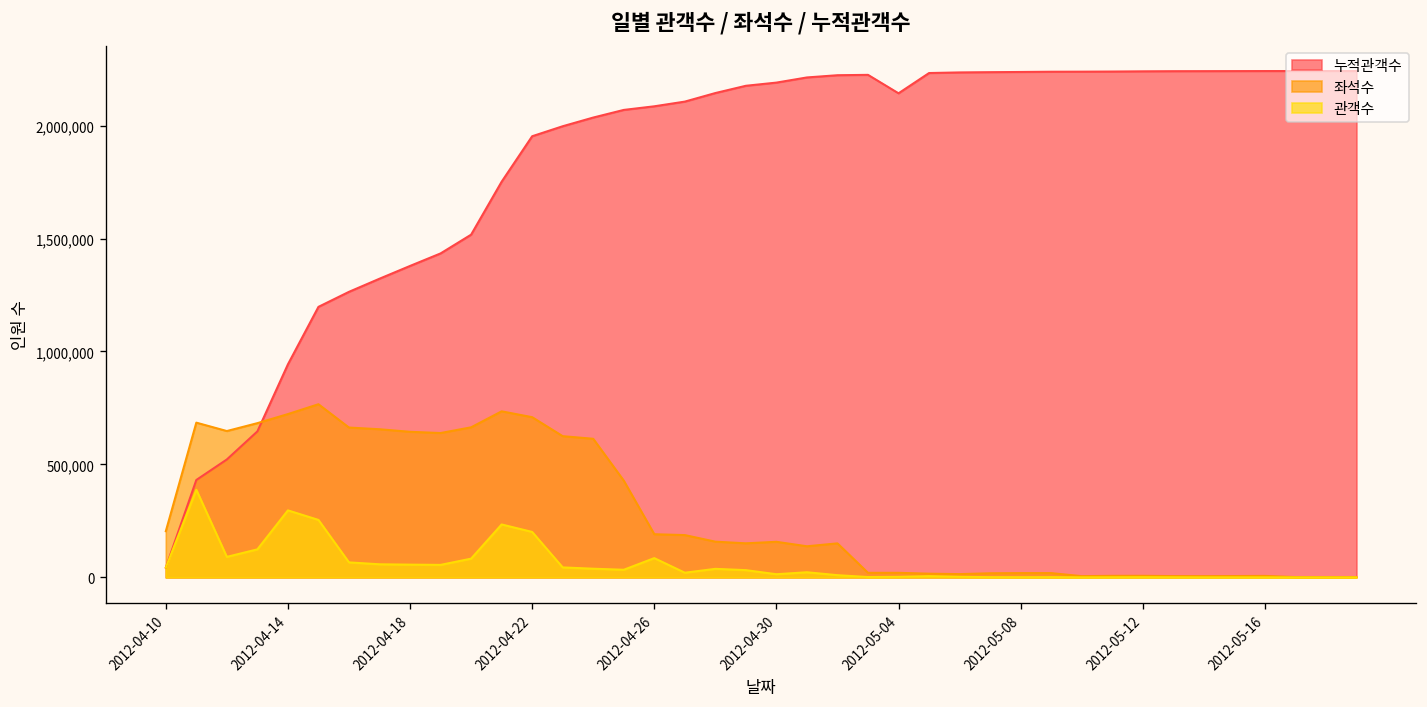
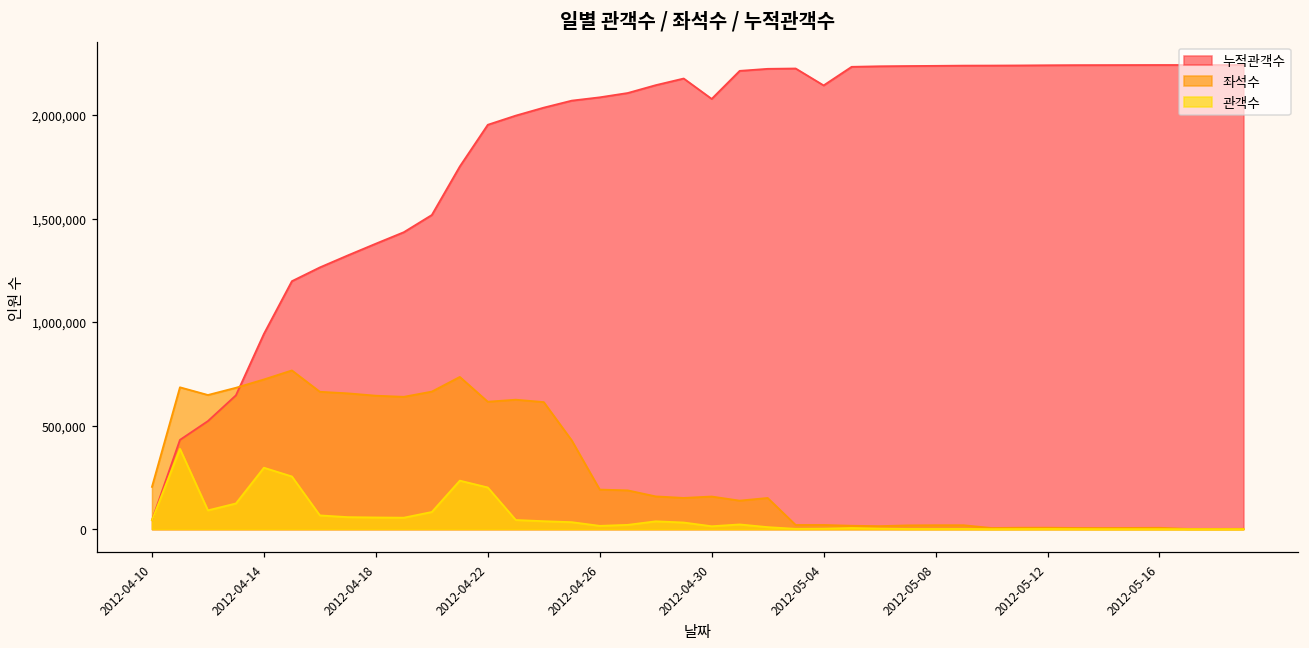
좌석수, 2012-04-22: 710,000 -> 620,000
관객수, 2012-04-26: 90,000 -> 20,000
누적관객수, 2012-04-30: 2,190,000 -> 2,080,000
